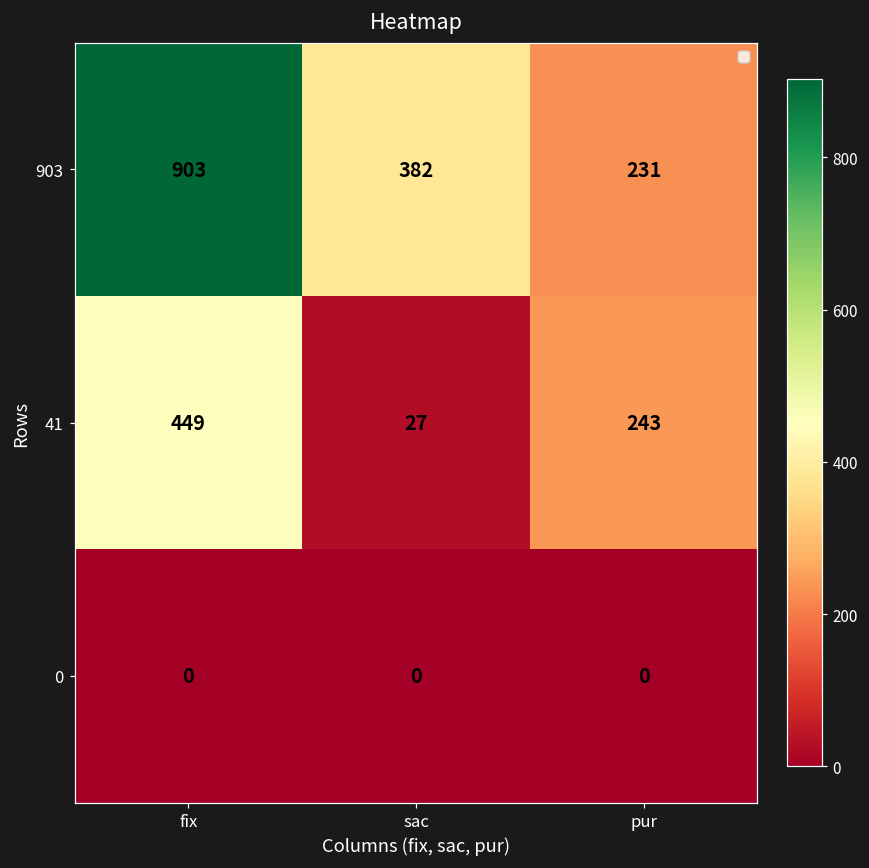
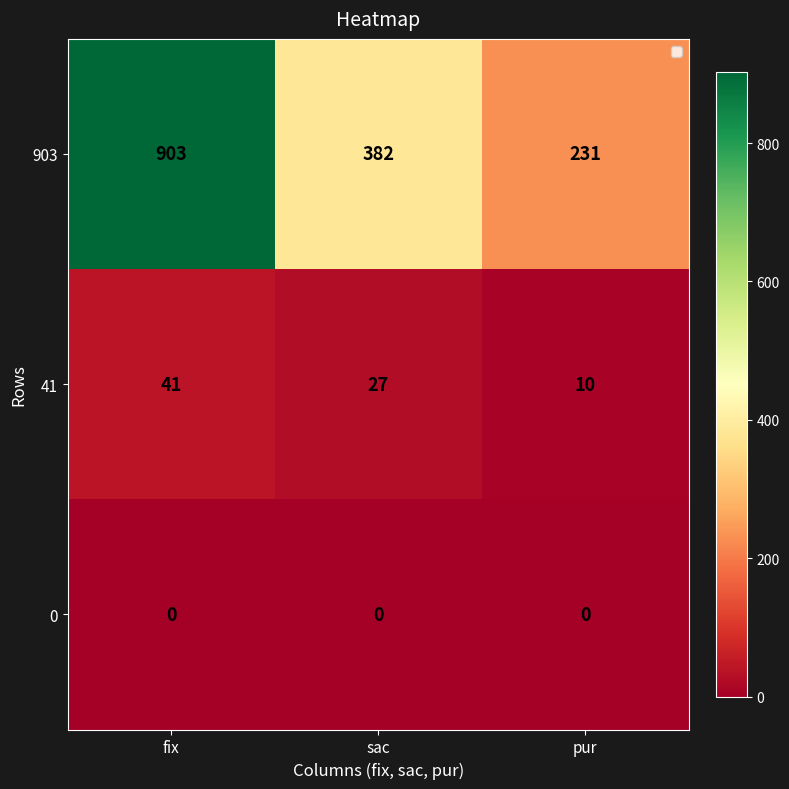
41, fix: 449 -> 41
41, pur: 243 -> 10
